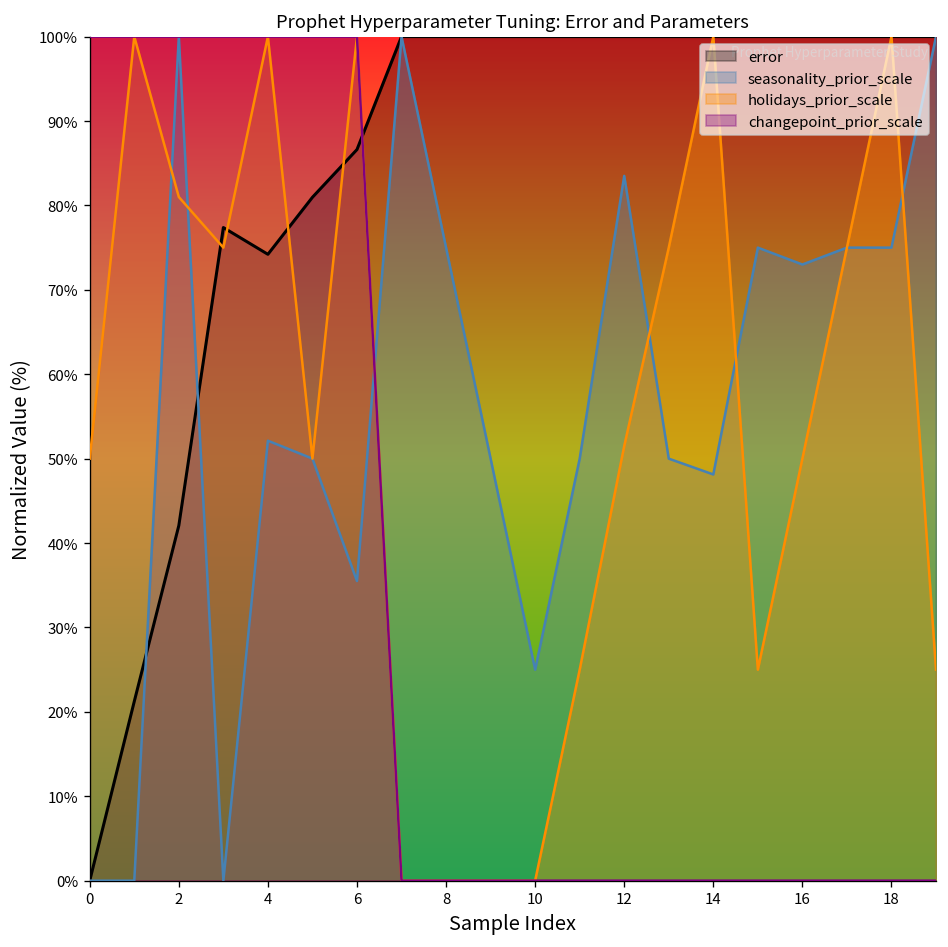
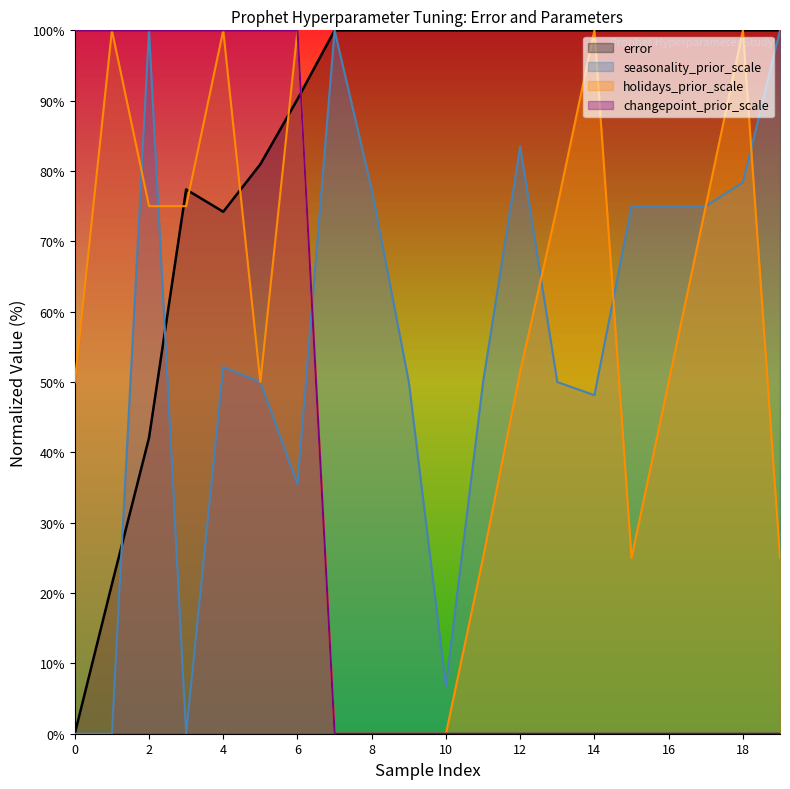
holidays_prior_scale, 2: 81% -> 75%
error, 6: 87% -> 90%
seasonality_prior_scale, 8: 75% -> 77%
seasonality_prior_scale, 10: 25% -> 7%
seasonality_prior_scale, 16: 73% -> 75%
seasonality_prior_scale, 18: 75% -> 78%
